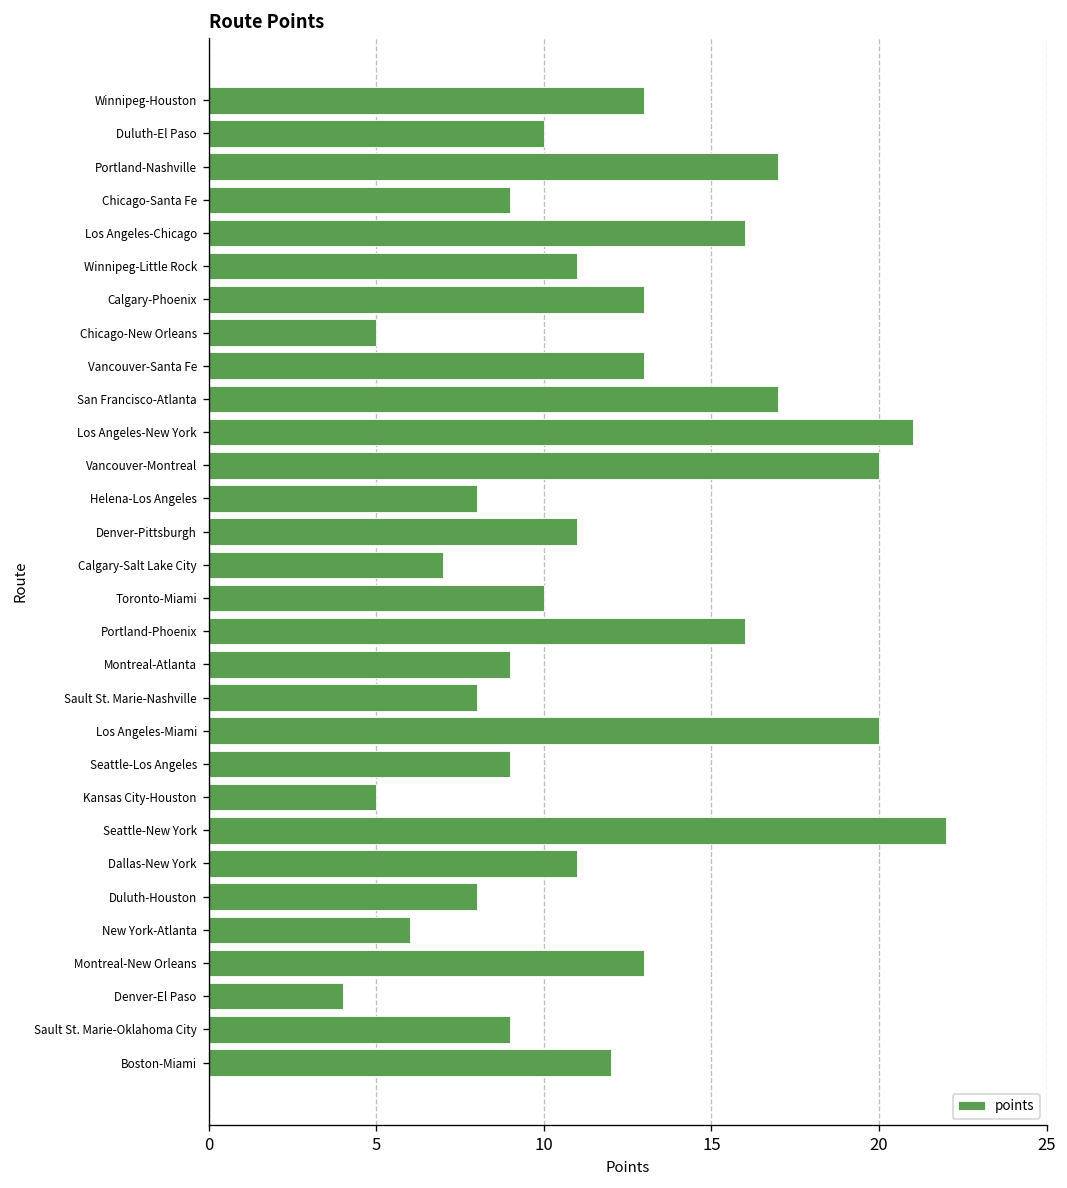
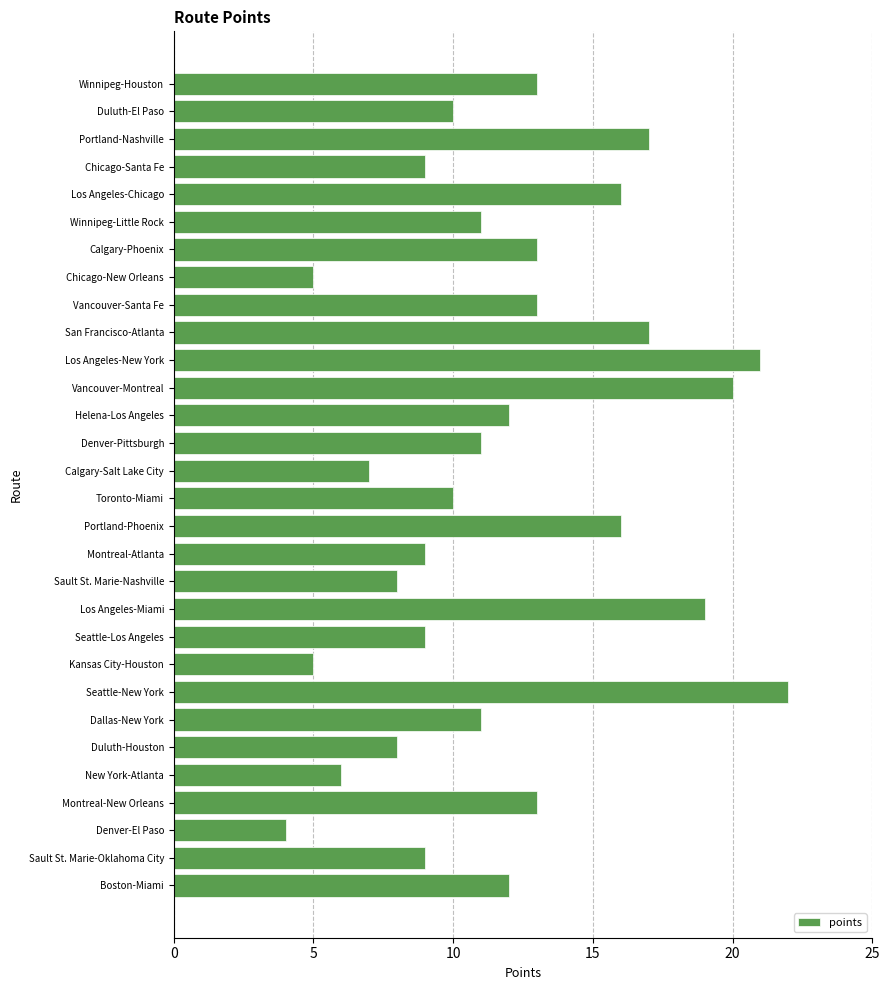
Helena-Los Angeles: 8 -> 12
Los Angeles-Miami: 20 -> 19
